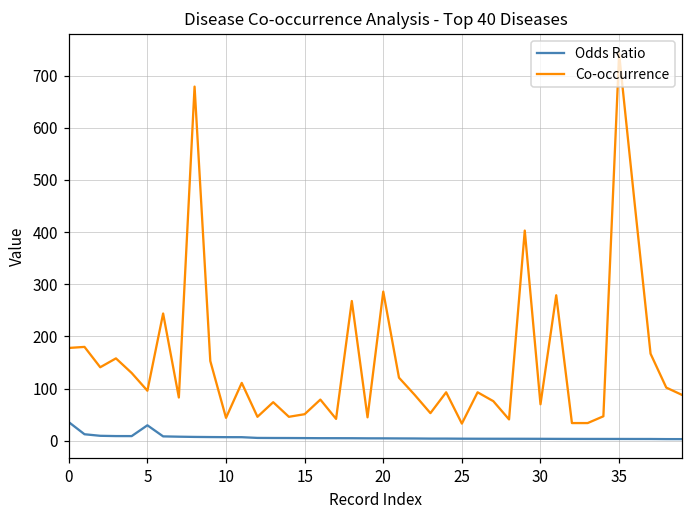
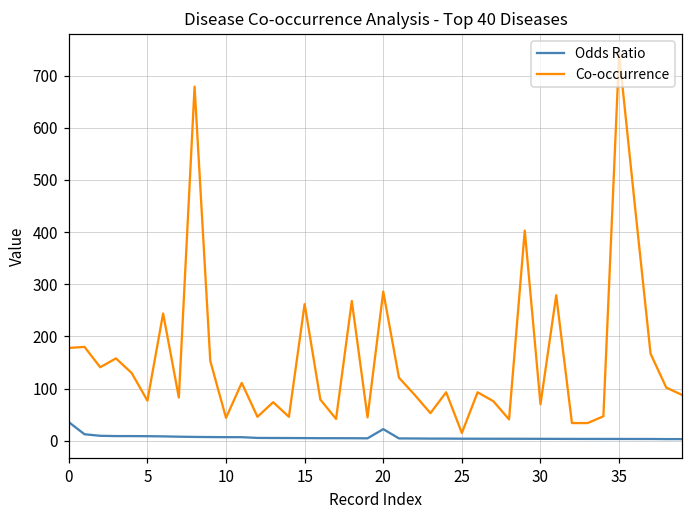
Odds Ratio, 5: 30 -> 10
Co-occurrence, 5: 100 -> 80
Co-occurrence, 15: 50 -> 260
Odds Ratio, 20: 0 -> 20
Co-occurrence, 25: 30 -> 20
